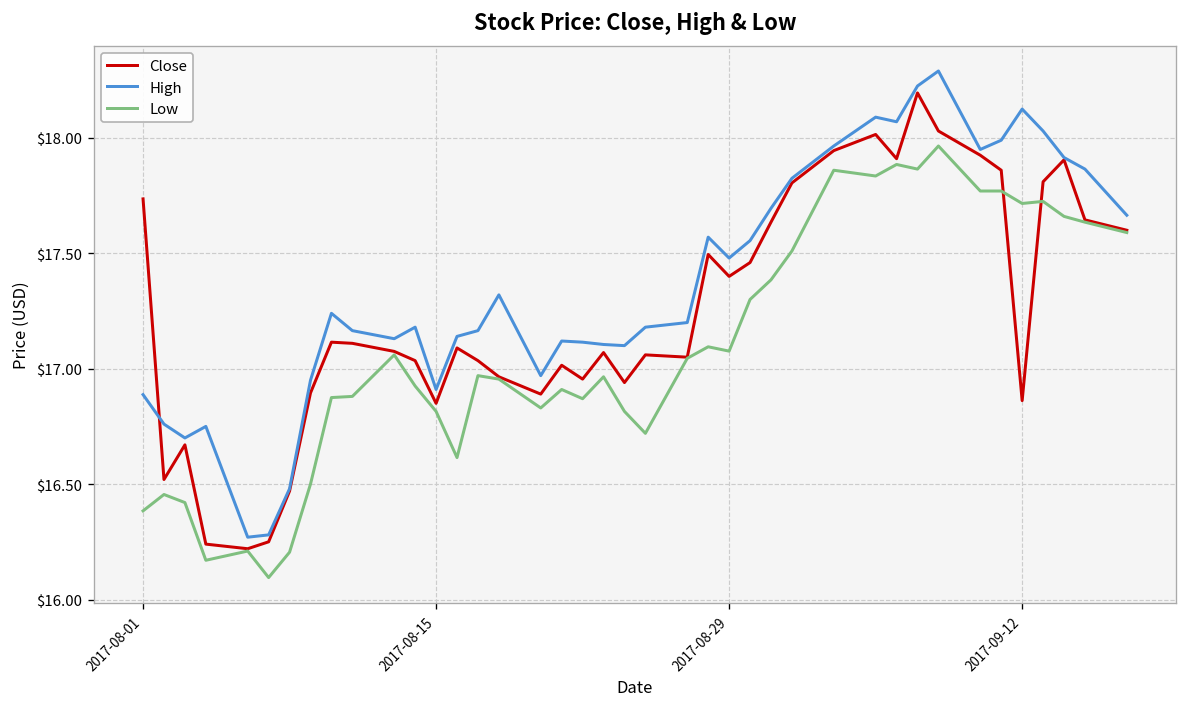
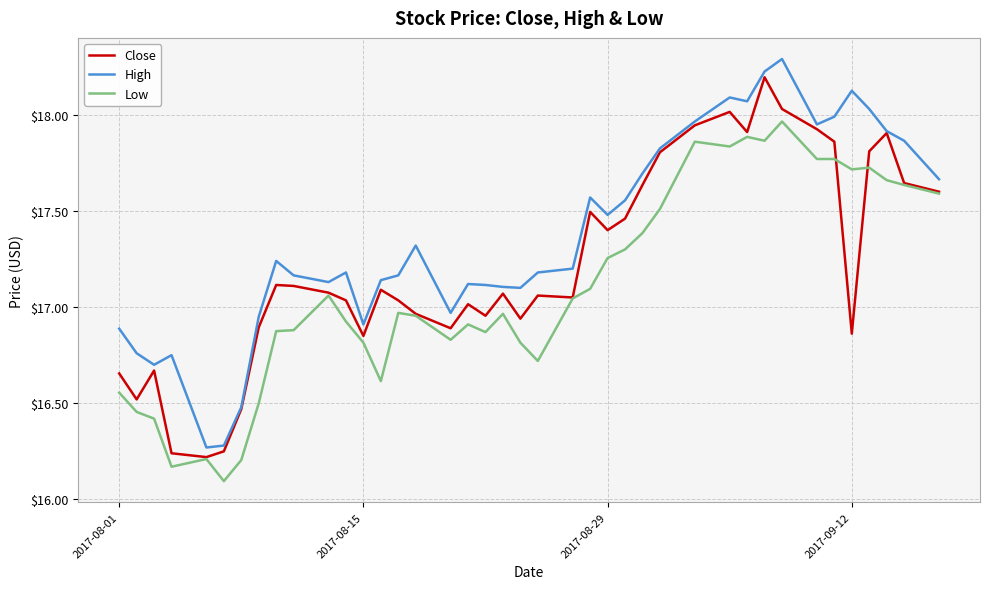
Close, 2017-08-01: $17.74 -> $16.66
Low, 2017-08-01: $16.38 -> $16.56
Low, 2017-08-29: $17.08 -> $17.25
